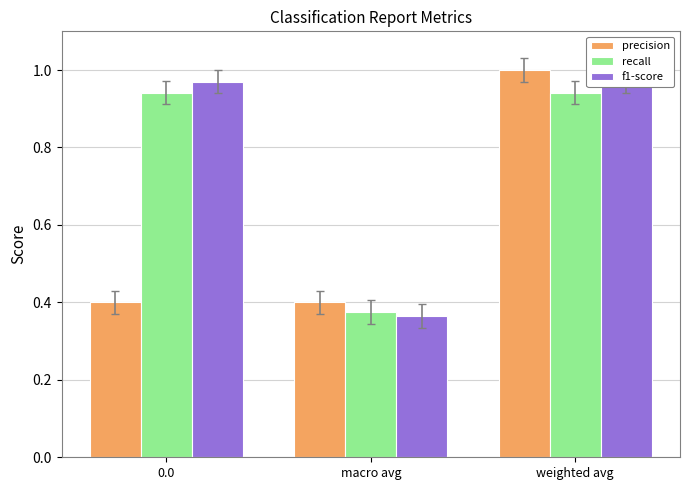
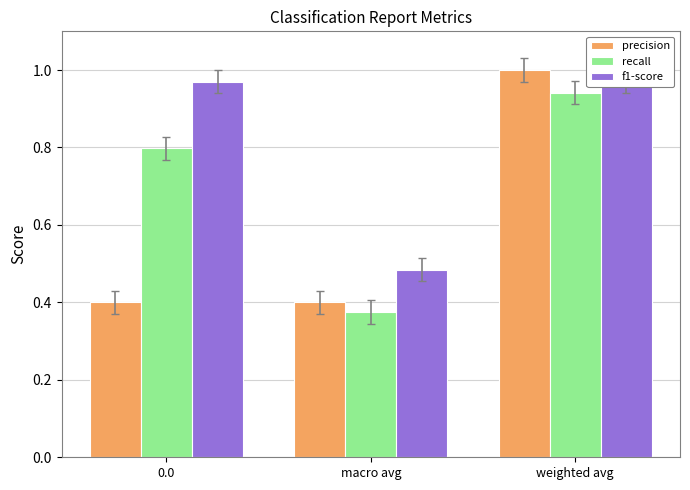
recall, 0.0: 0.94 -> 0.80
f1-score, macro avg: 0.36 -> 0.48
